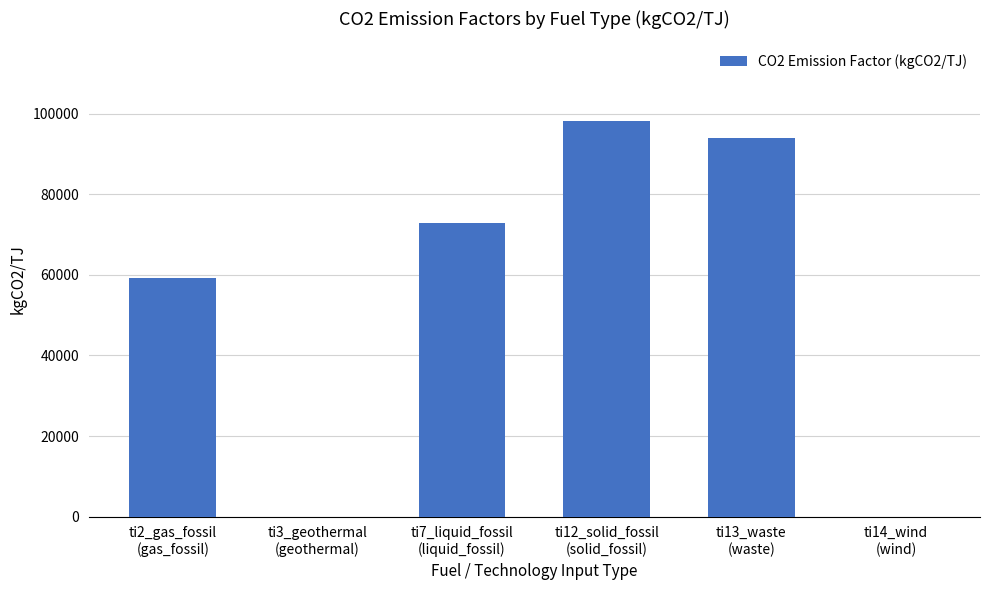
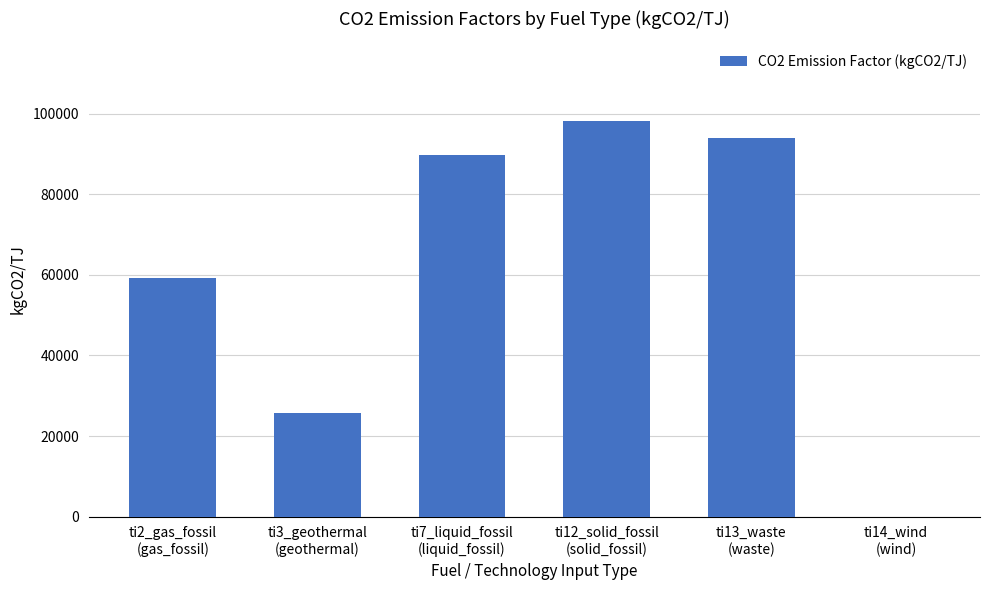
ti3_geothermal (geothermal): 0 -> 26000
ti7_liquid_fossil (liquid_fossil): 73000 -> 90000
